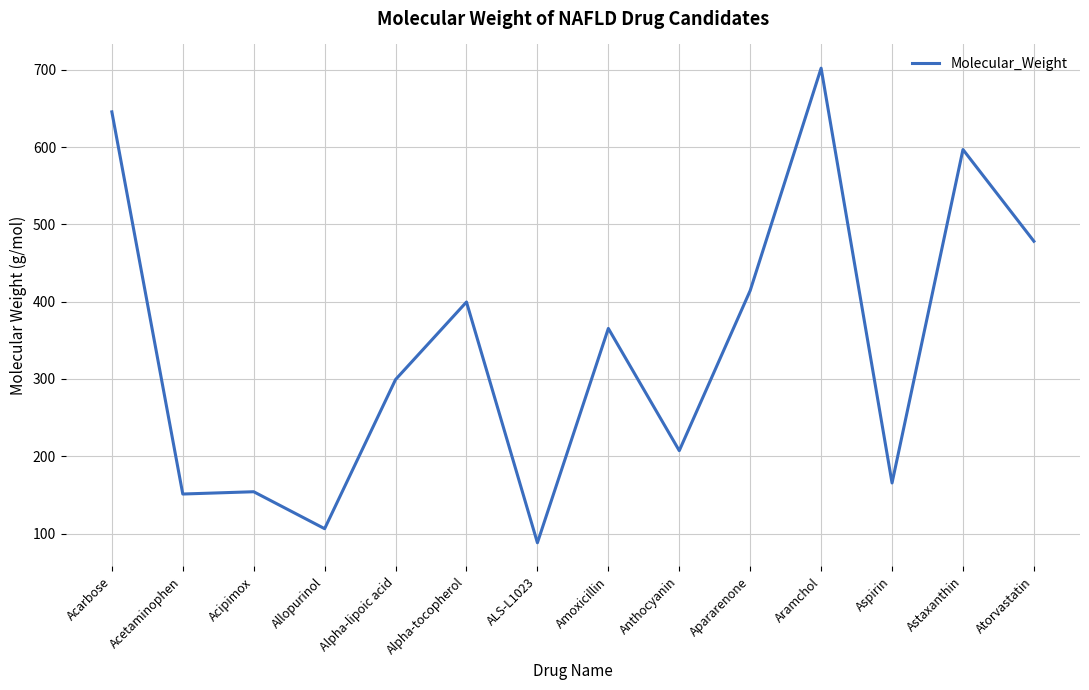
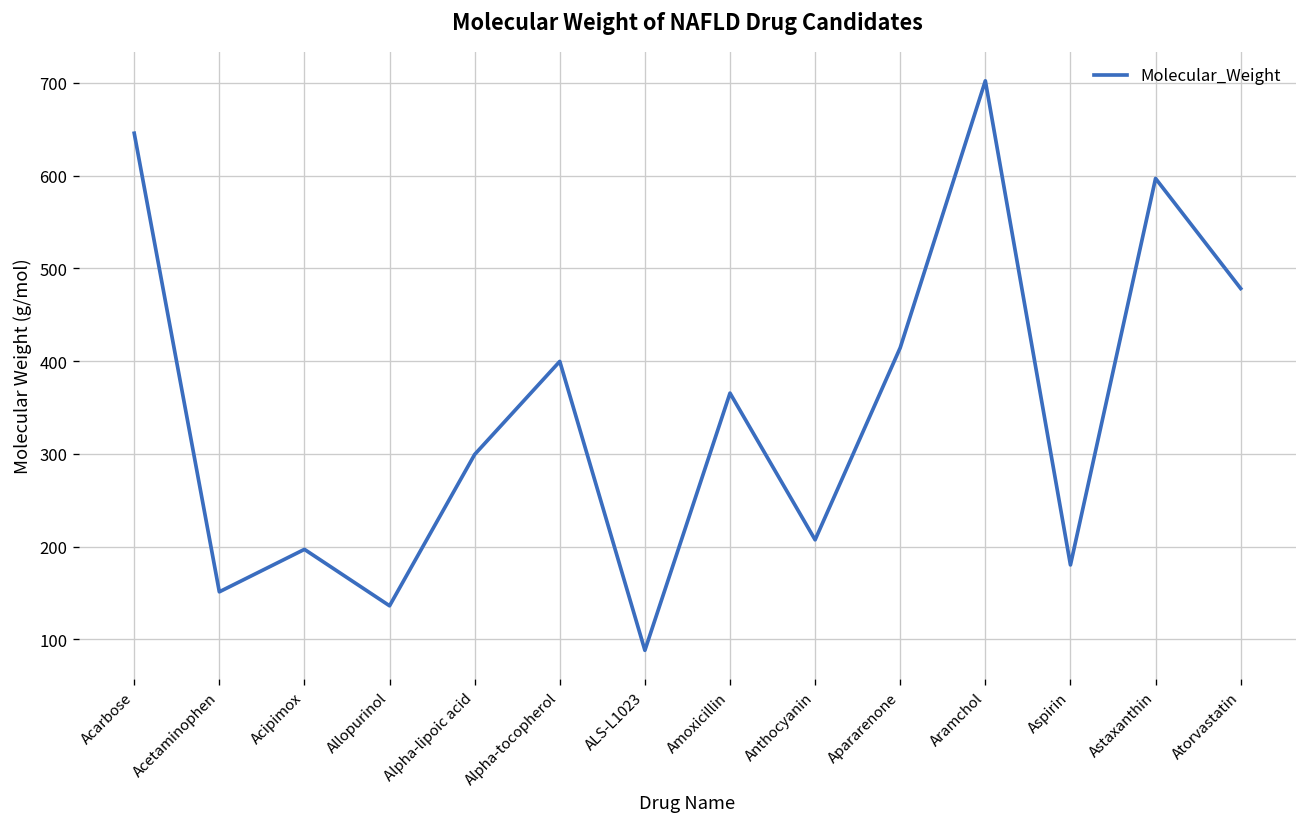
Acipimox: 150 -> 200
Allopurinol: 110 -> 140
Aspirin: 170 -> 180
